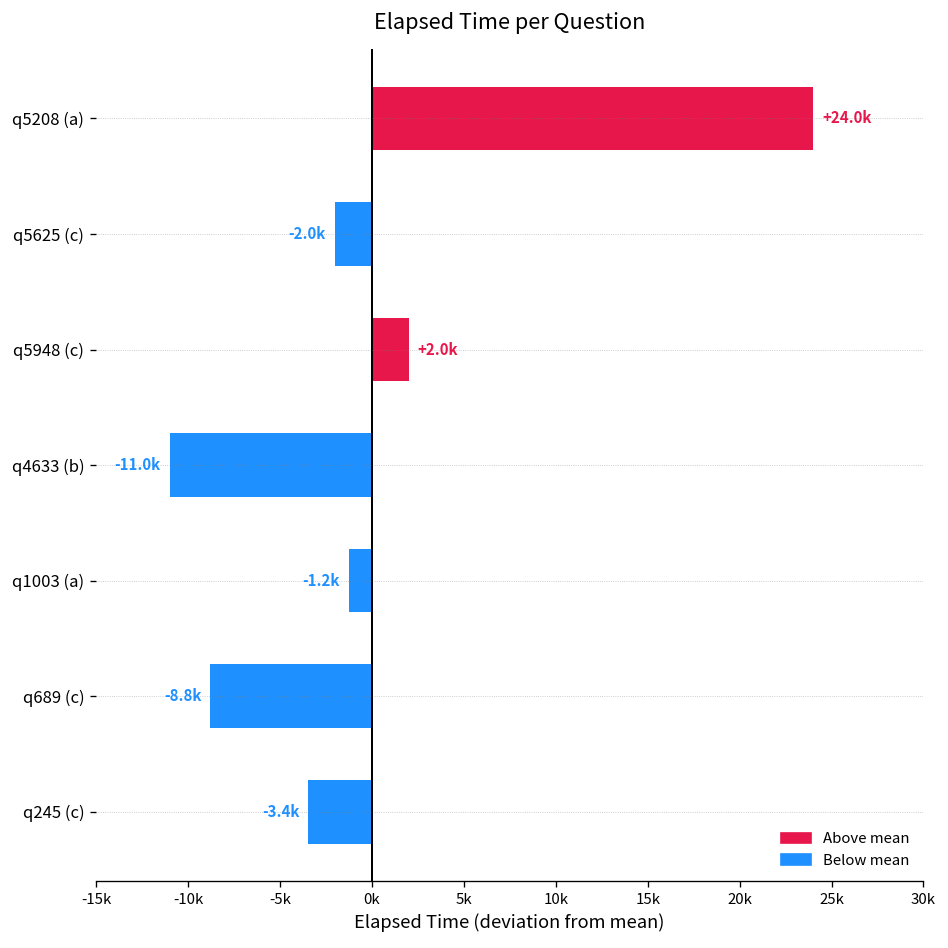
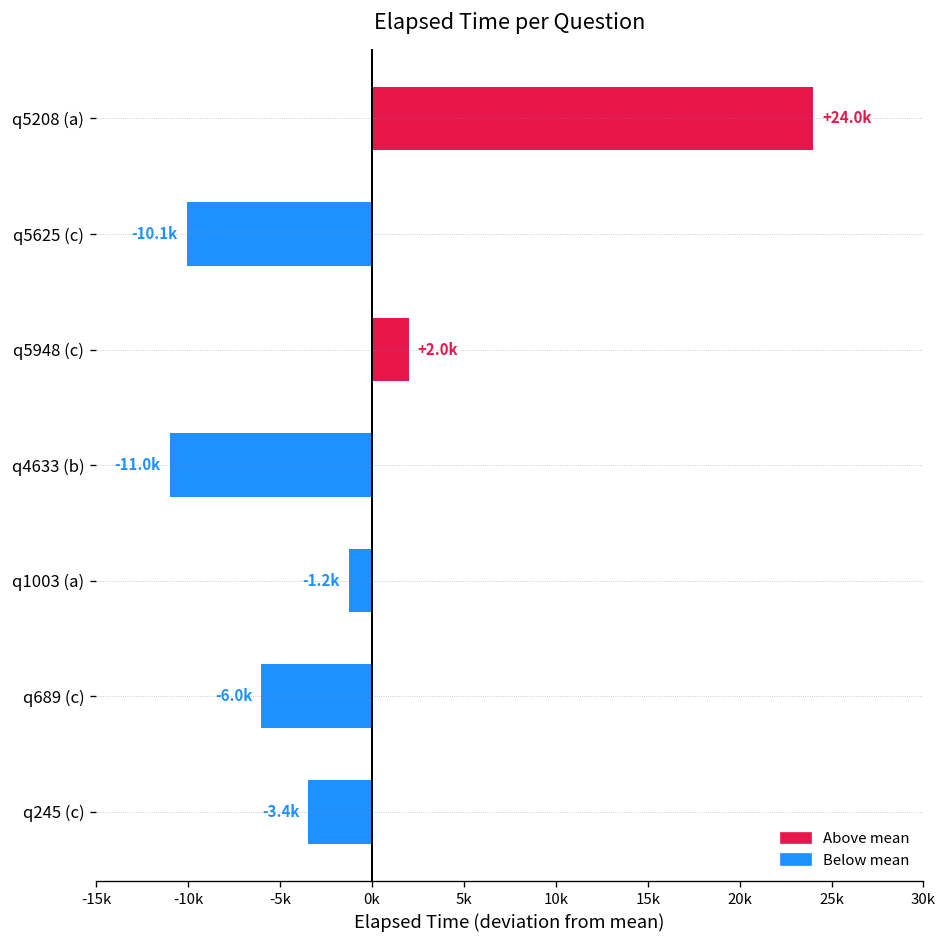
q5625 (c): -2.0k -> -10.1k
q689 (c): -8.8k -> -6.0k
